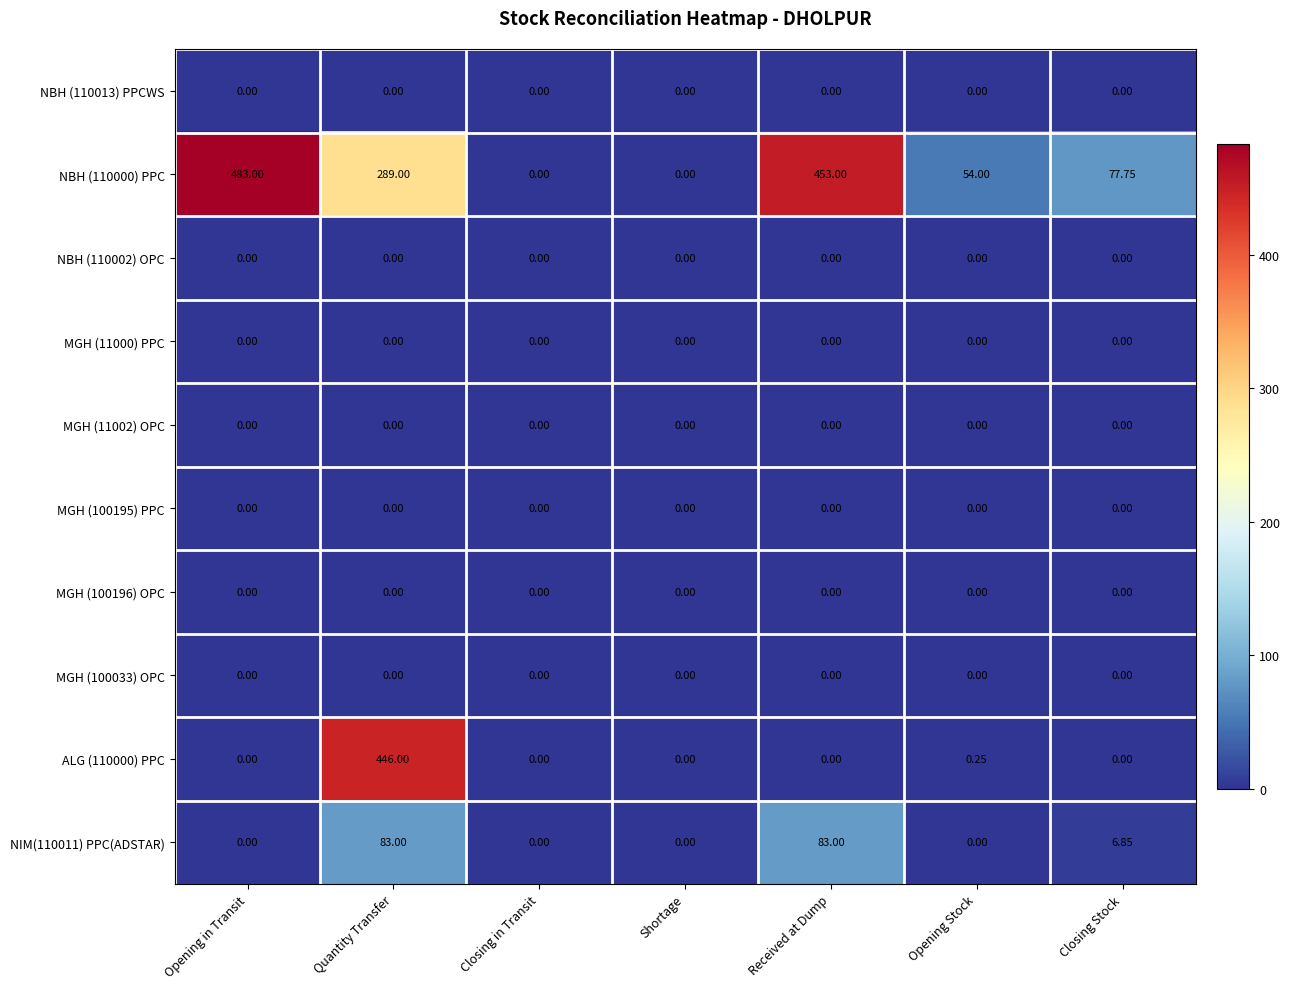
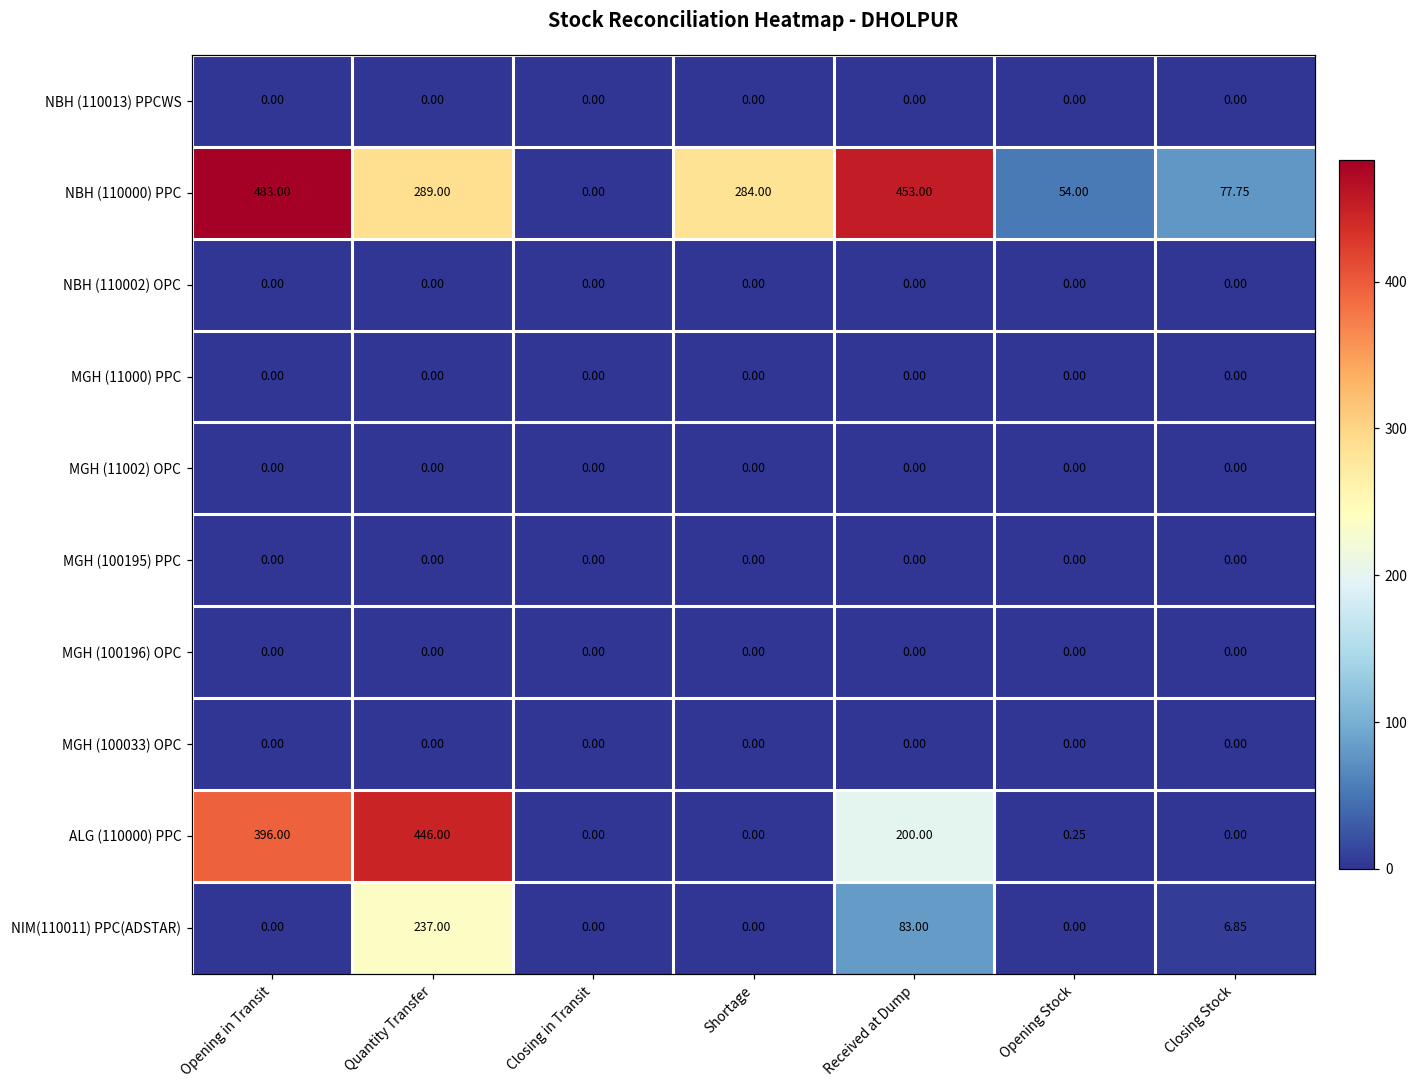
NBH (110000) PPC, Shortage: 0.00 -> 284.00
ALG (110000) PPC, Opening in Transit: 0.00 -> 396.00
ALG (110000) PPC, Received at Dump: 0.00 -> 200.00
NIM(110011) PPC(ADSTAR), Quantity Transfer: 83.00 -> 237.00
